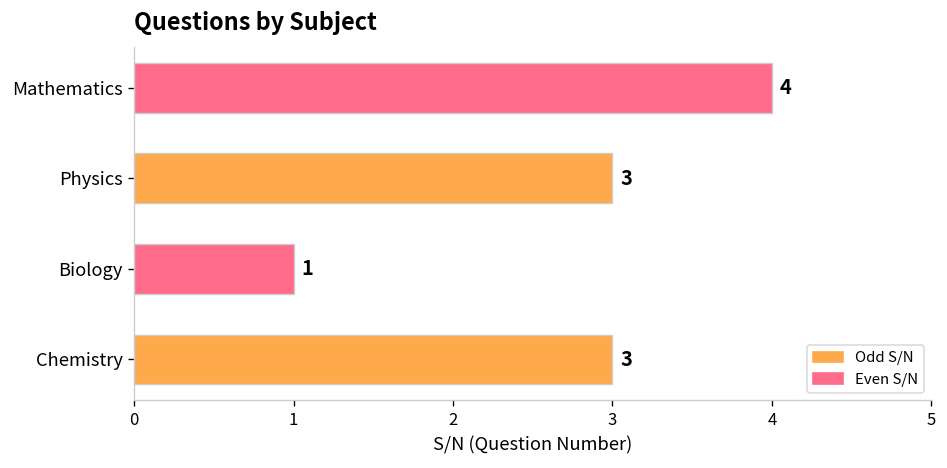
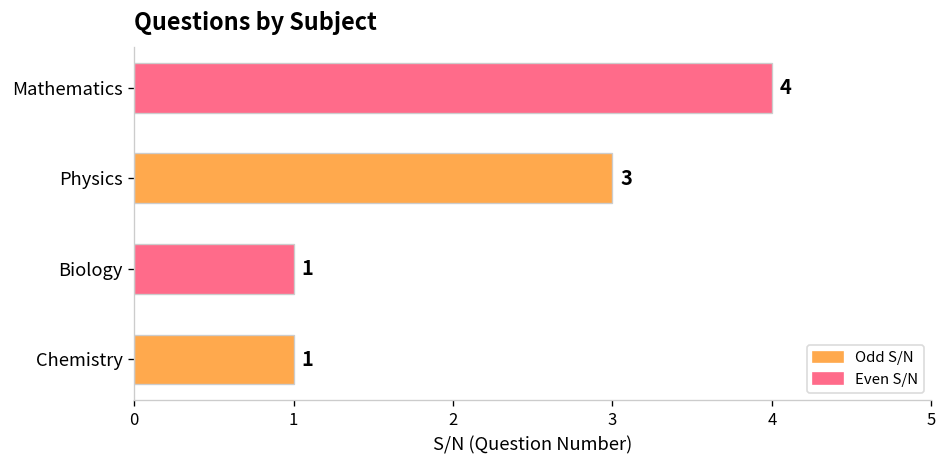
Chemistry: 3 -> 1
